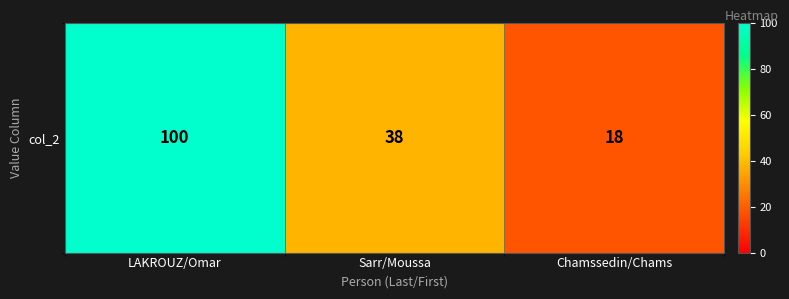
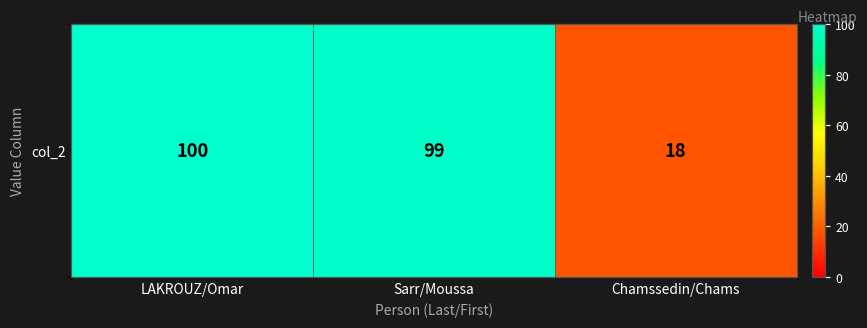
col_2, Sarr/Moussa: 38 -> 99
